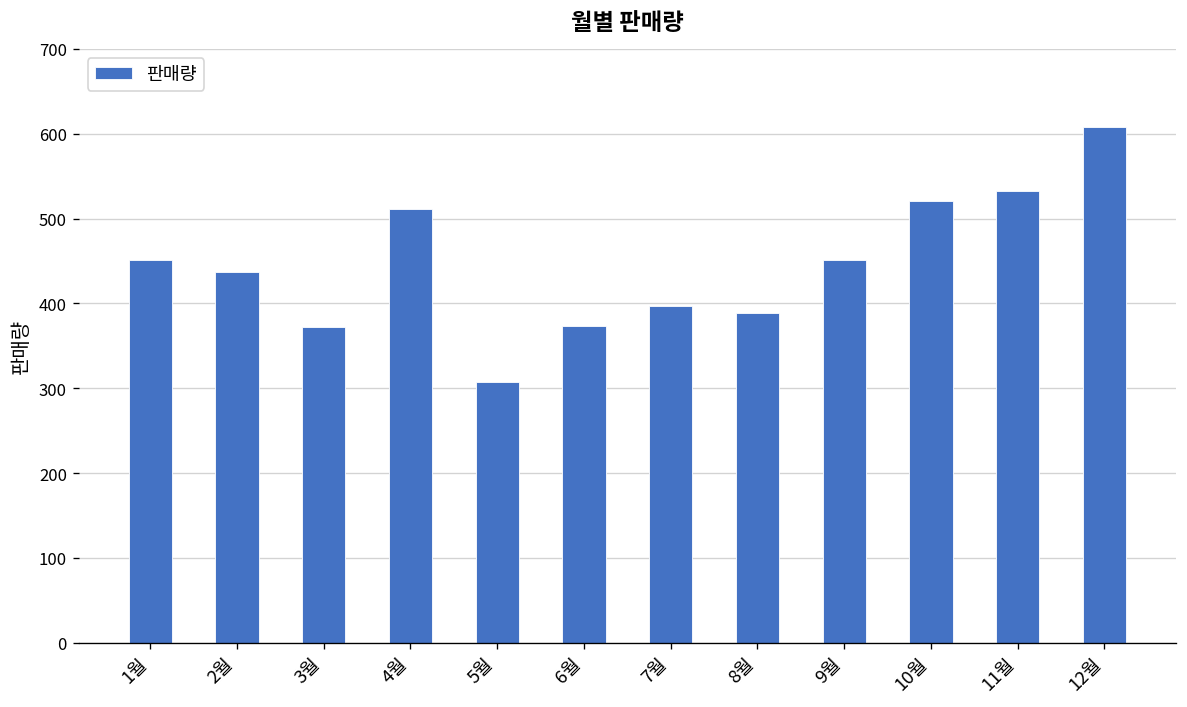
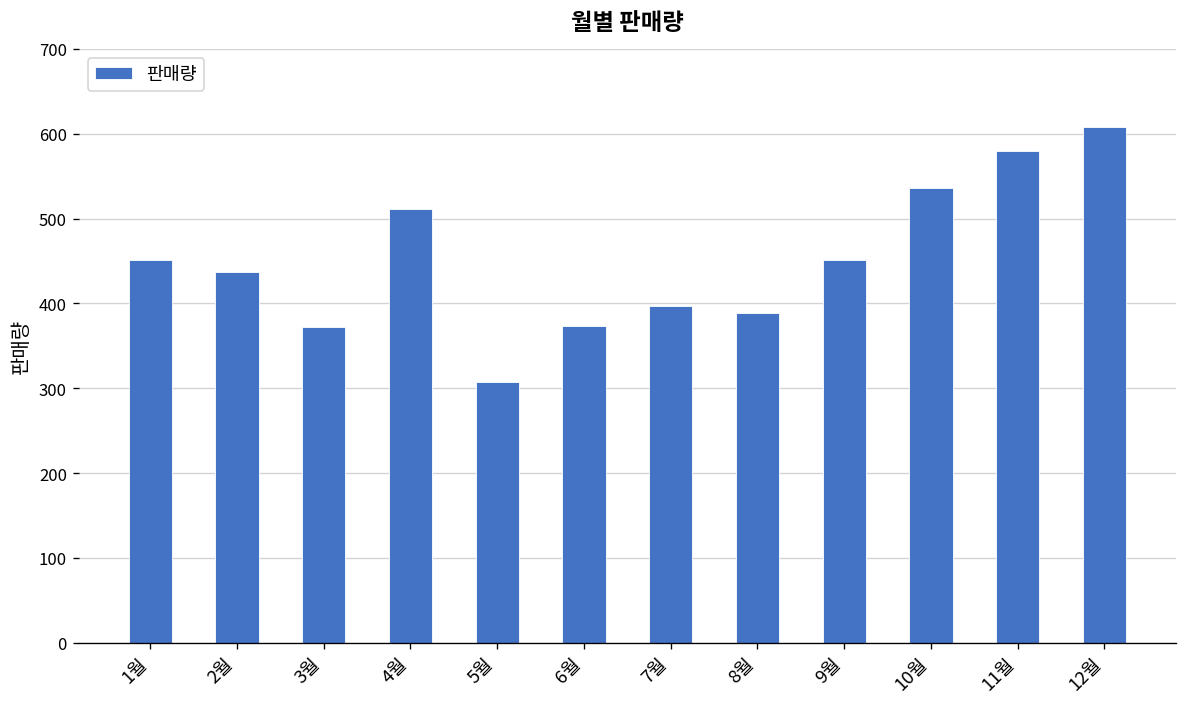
10월: 520 -> 540
11월: 530 -> 580
